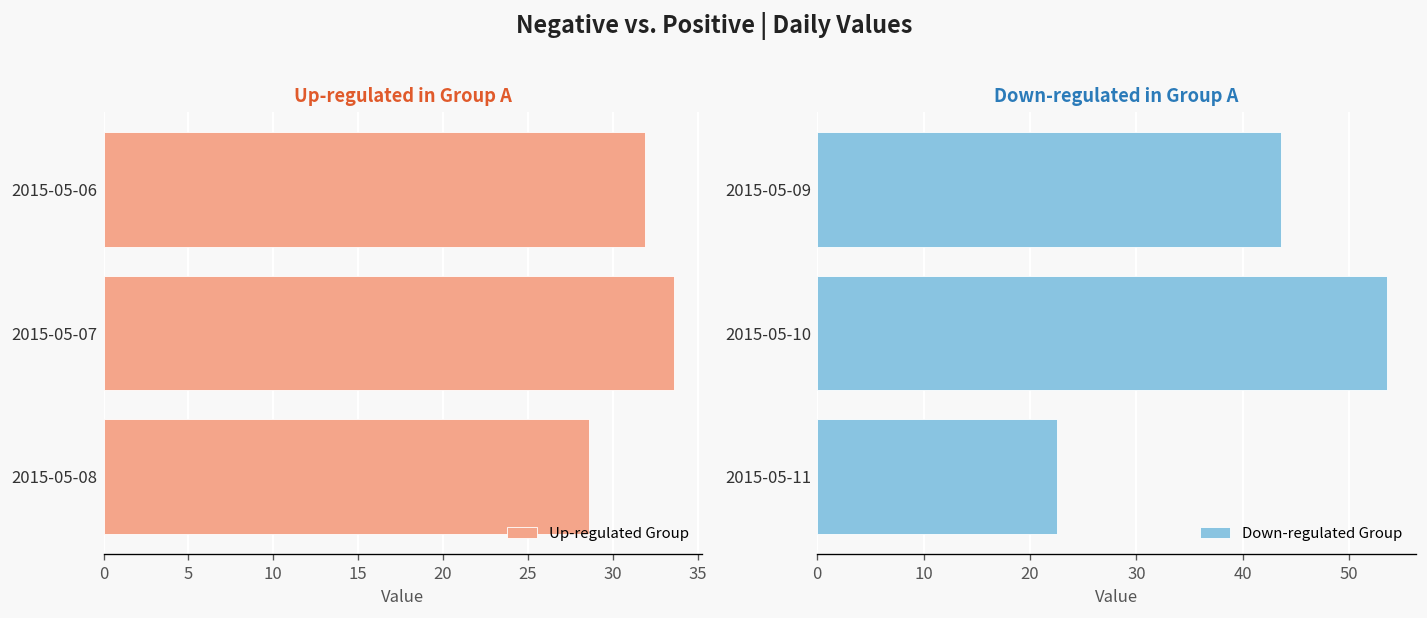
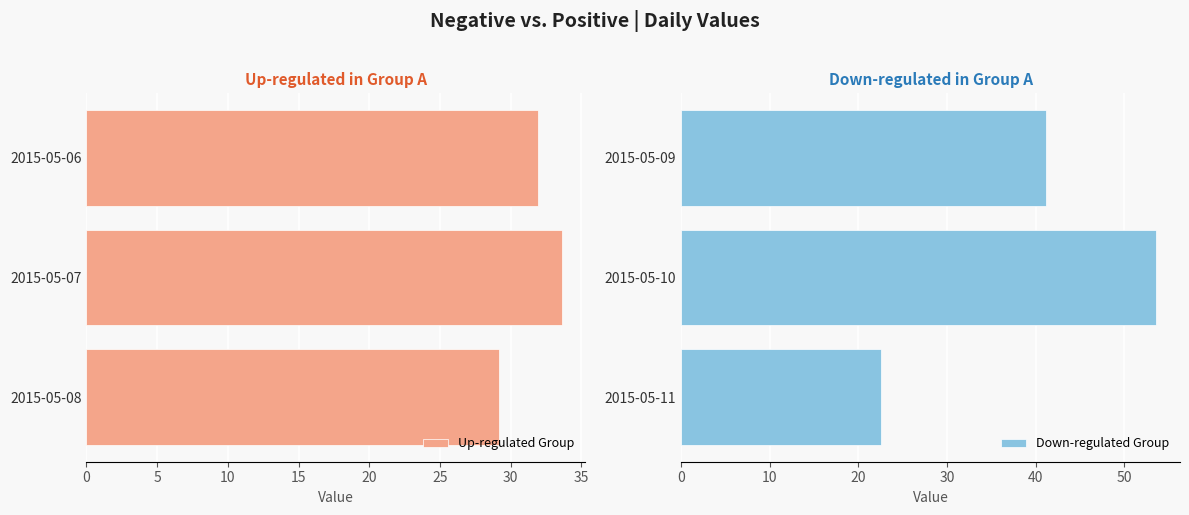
Up-regulated in Group A, 2015-05-08: 28.6 -> 29.2
Down-regulated in Group A, 2015-05-09: 44 -> 41
